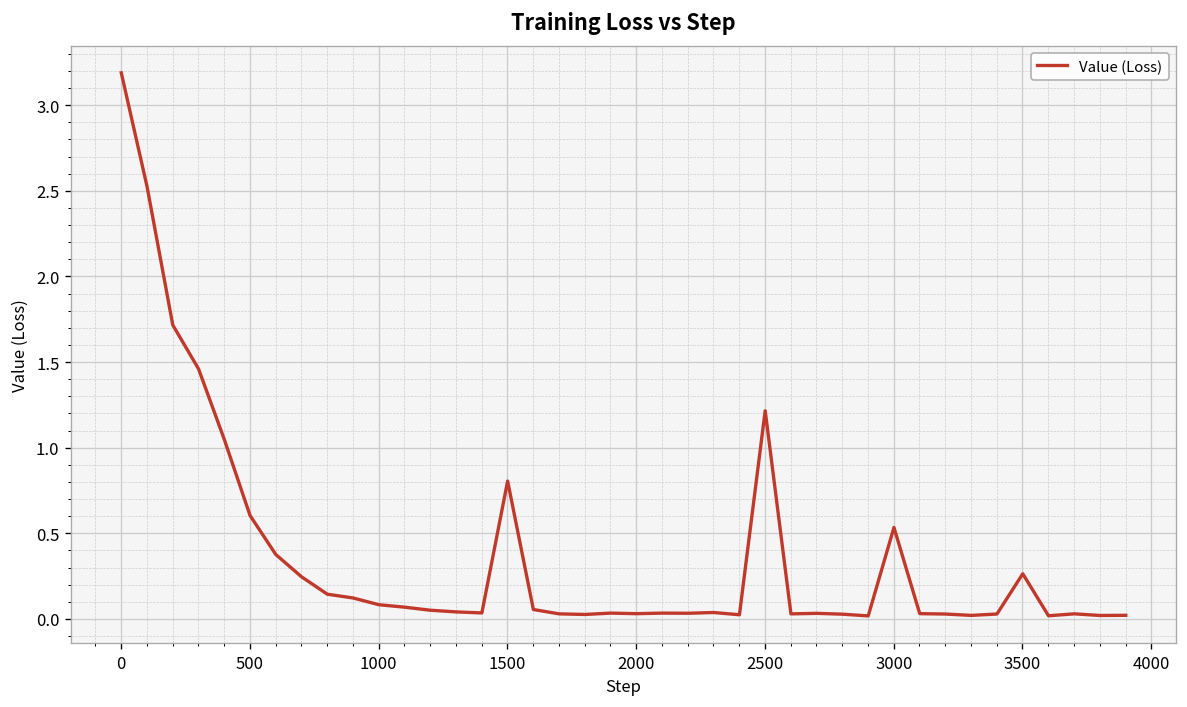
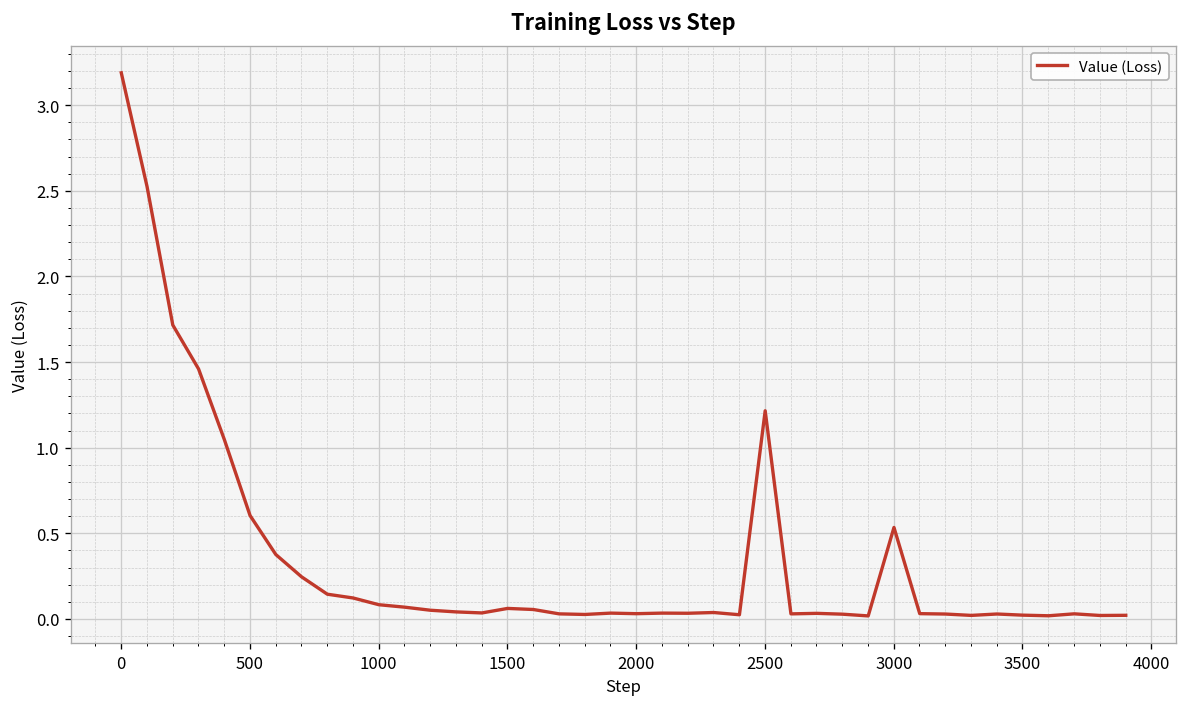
1500: 0.81 -> 0.06
3500: 0.26 -> 0.02
